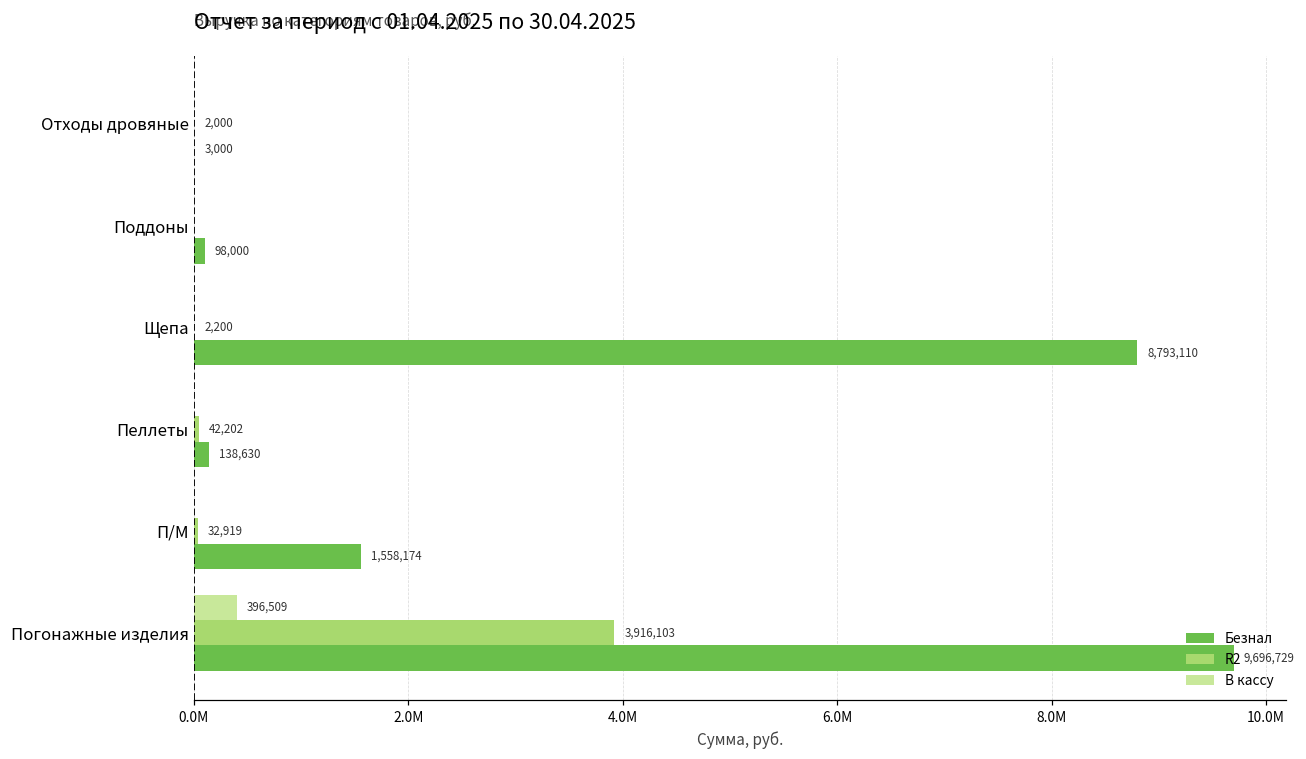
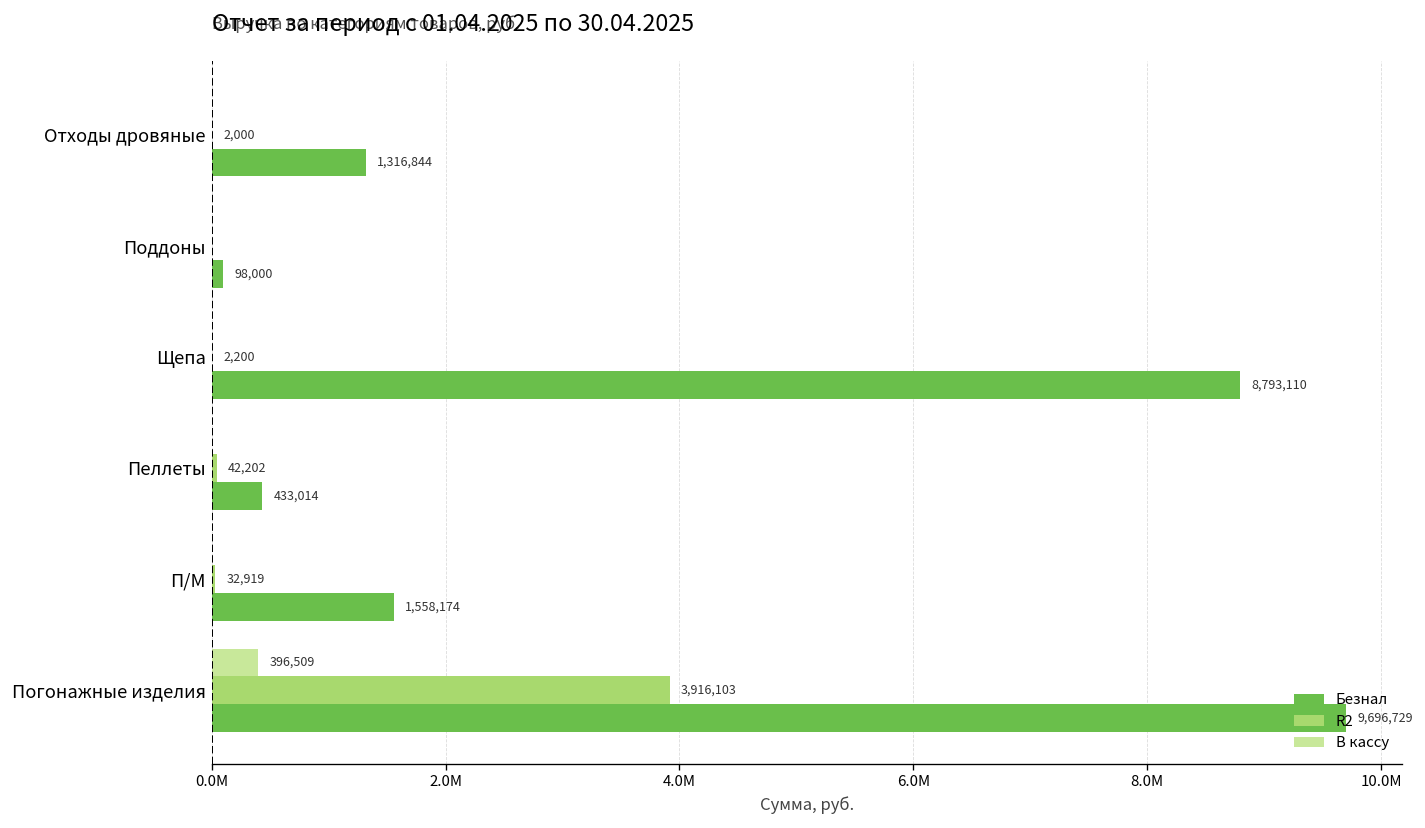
Безнал, Отходы дровяные: 3,000 -> 1,316,844
Безнал, Пеллеты: 138,630 -> 433,014
